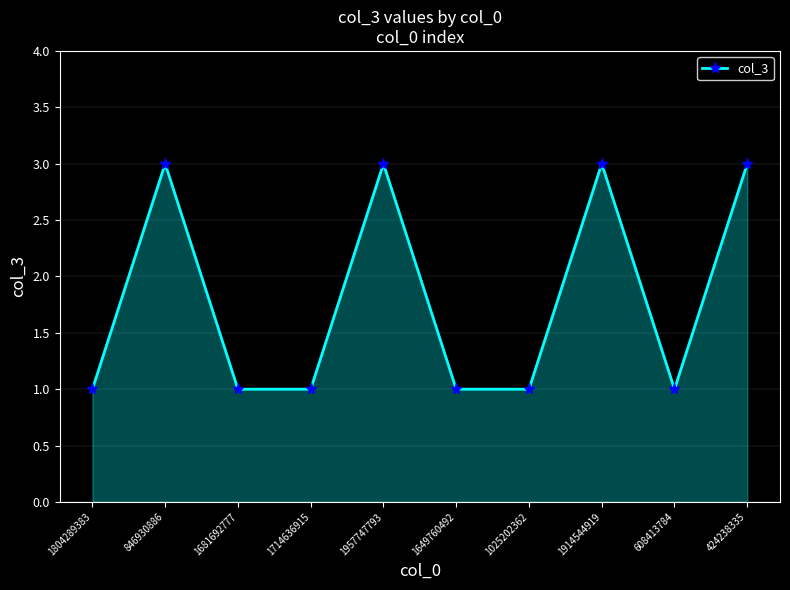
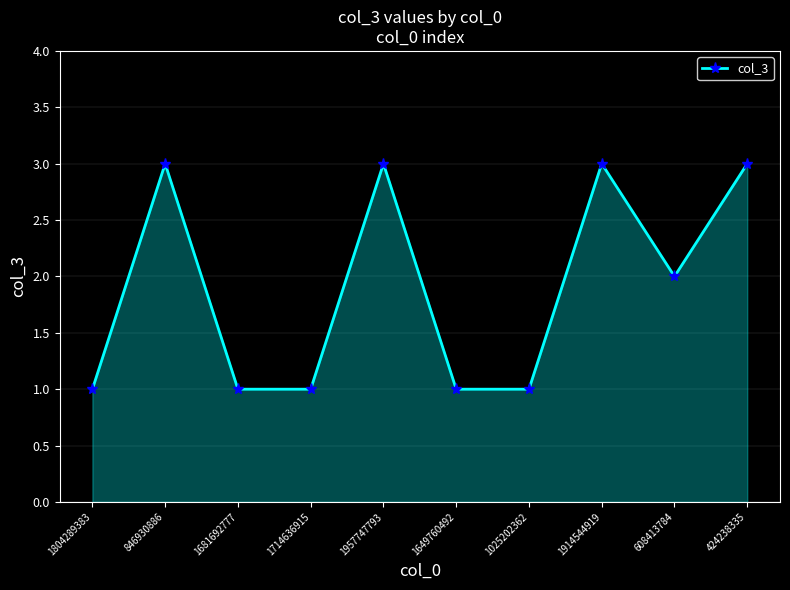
608413784: 1 -> 2
